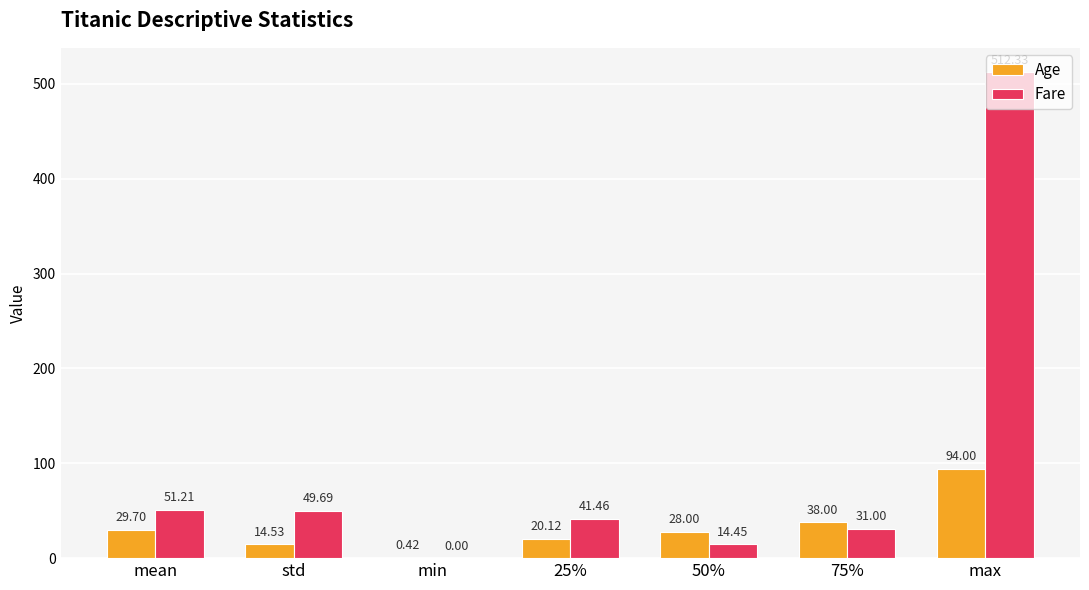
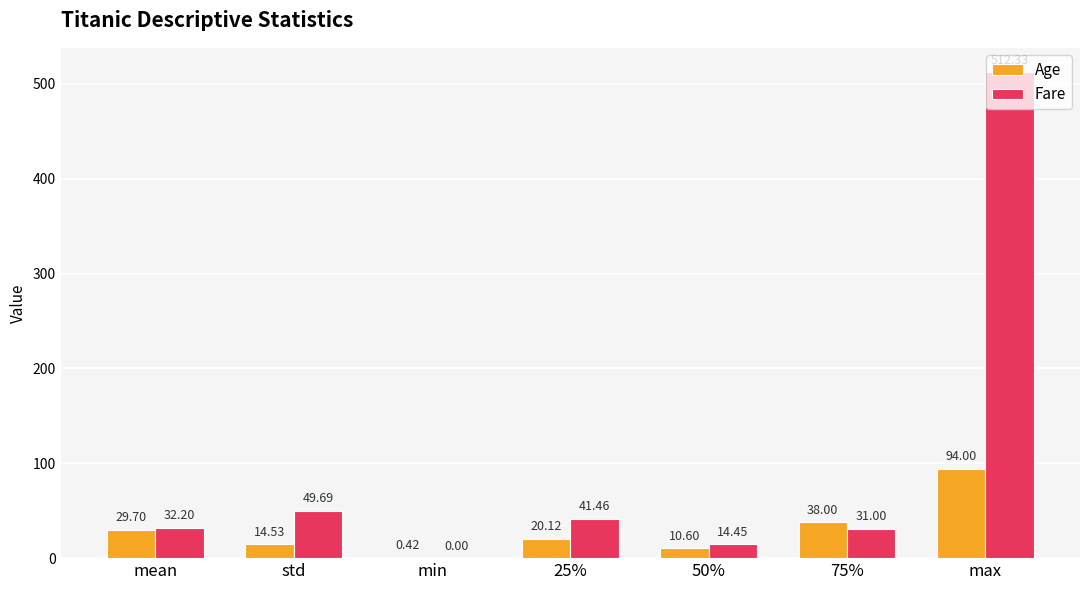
Fare, mean: 51.21 -> 32.20
Age, 50%: 28.00 -> 10.60
